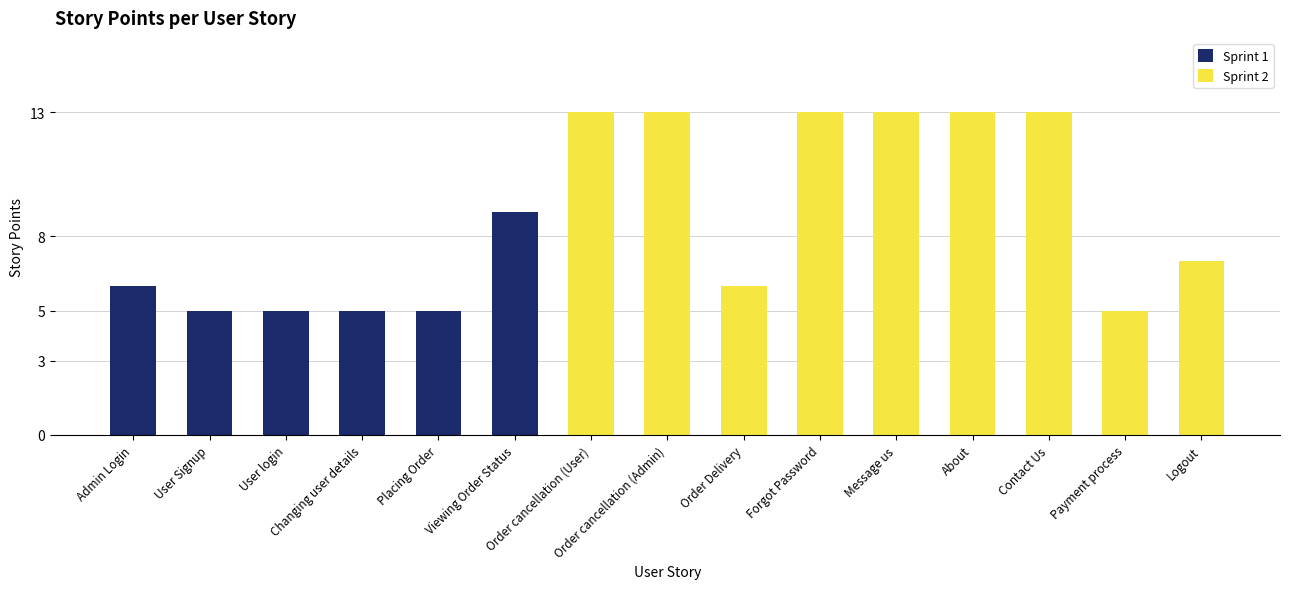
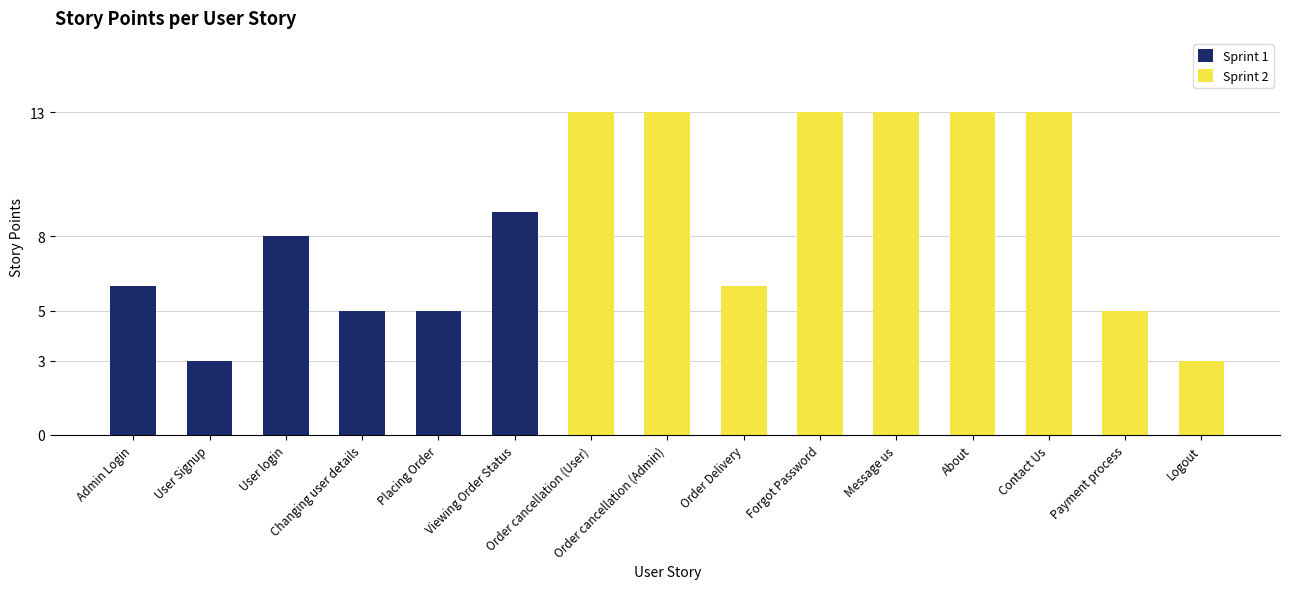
Sprint 1, User Signup: 5 -> 3
Sprint 1, User login: 5 -> 8
Sprint 2, Logout: 7 -> 3
